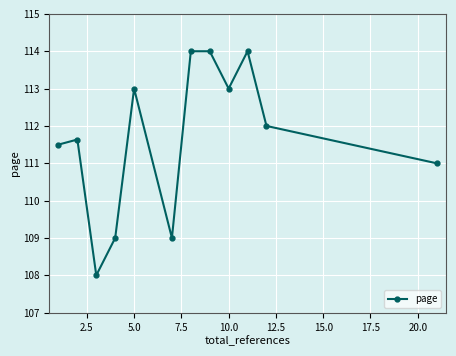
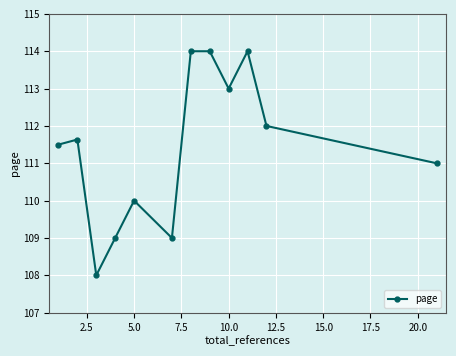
5.0: 113 -> 110
